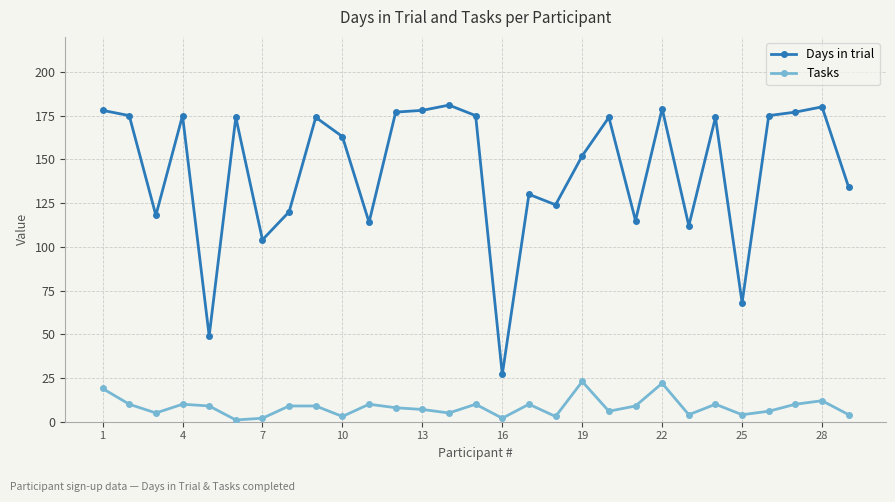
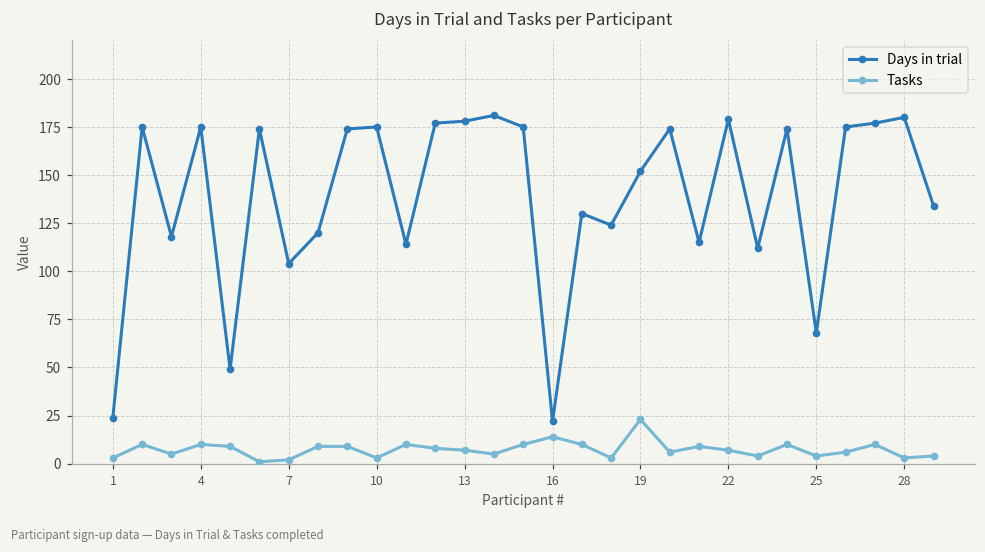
Days in trial, 1: 178 -> 24
Tasks, 1: 19 -> 3
Days in trial, 10: 163 -> 175
Days in trial, 16: 27 -> 22
Tasks, 16: 2 -> 14
Tasks, 22: 22 -> 7
Tasks, 28: 12 -> 3
